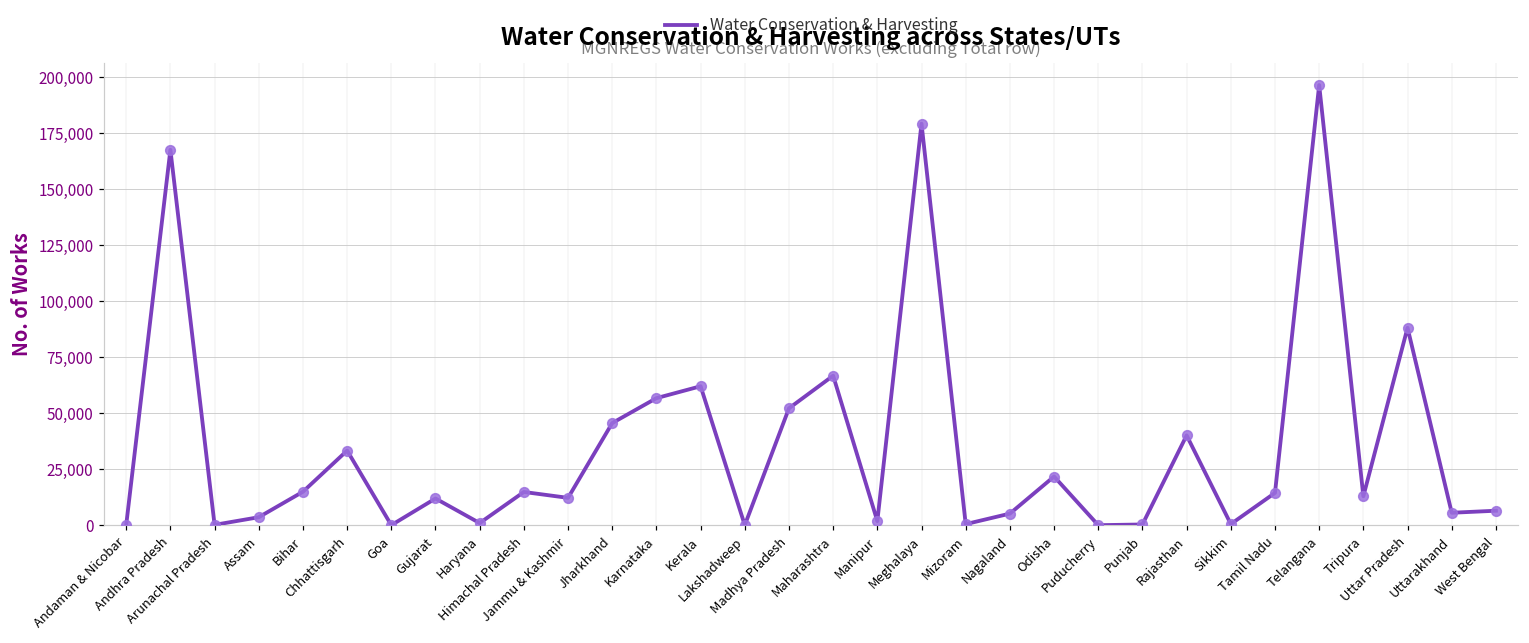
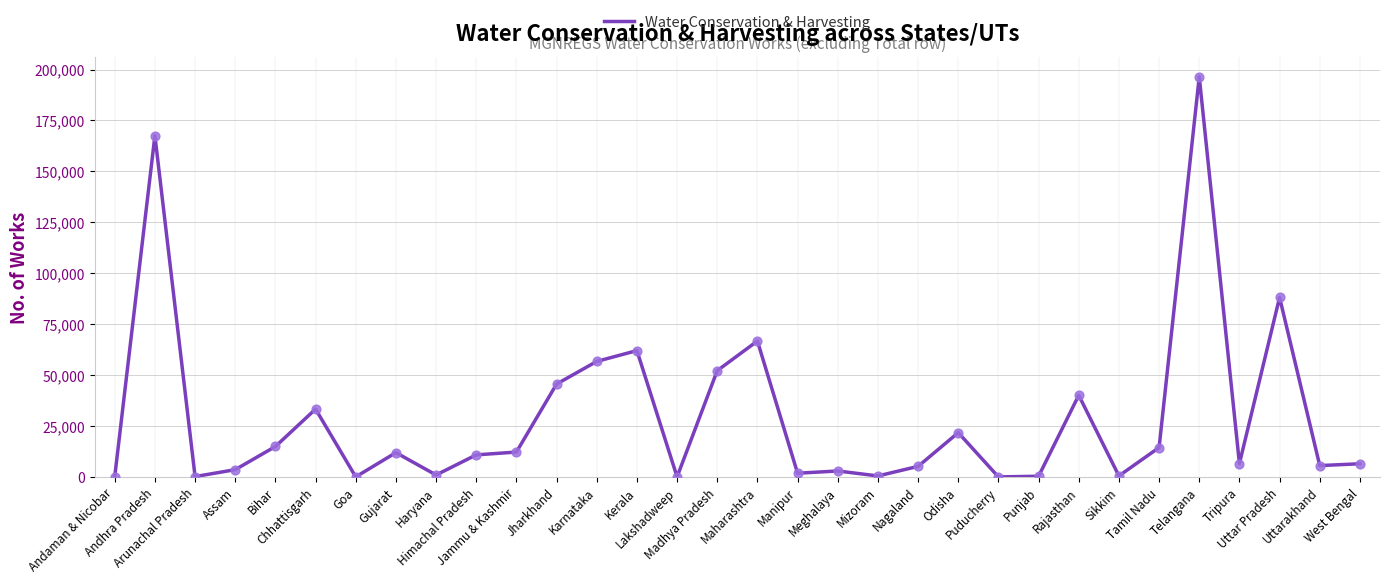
Himachal Pradesh: 15,000 -> 11,000
Meghalaya: 179,000 -> 3,000
Tripura: 13,000 -> 7,000
